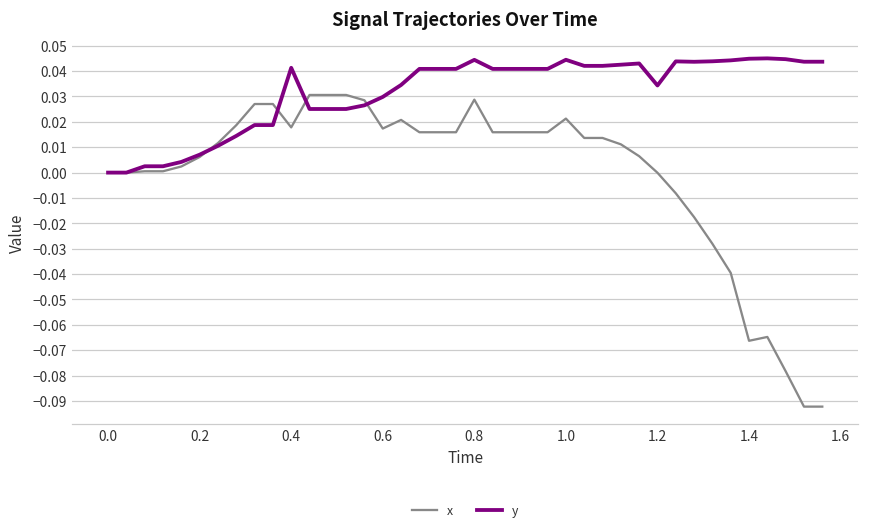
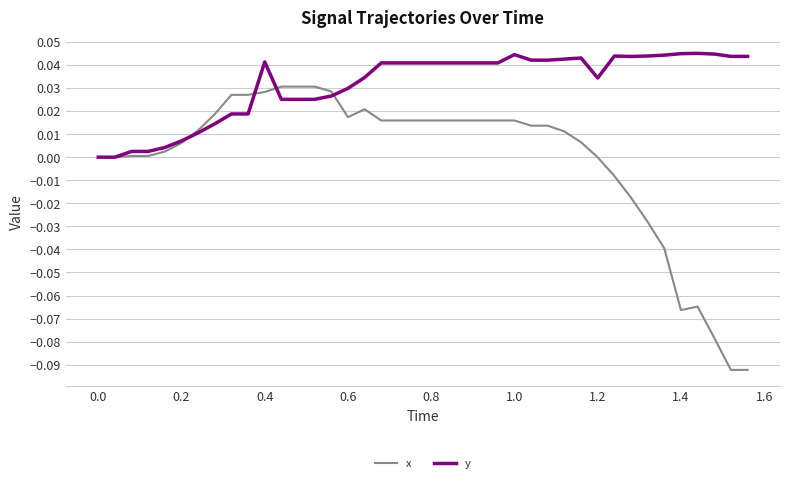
x, 0.4: 0.018 -> 0.028
x, 0.8: 0.029 -> 0.016
y, 0.8: 0.044 -> 0.041
x, 1.0: 0.021 -> 0.016
